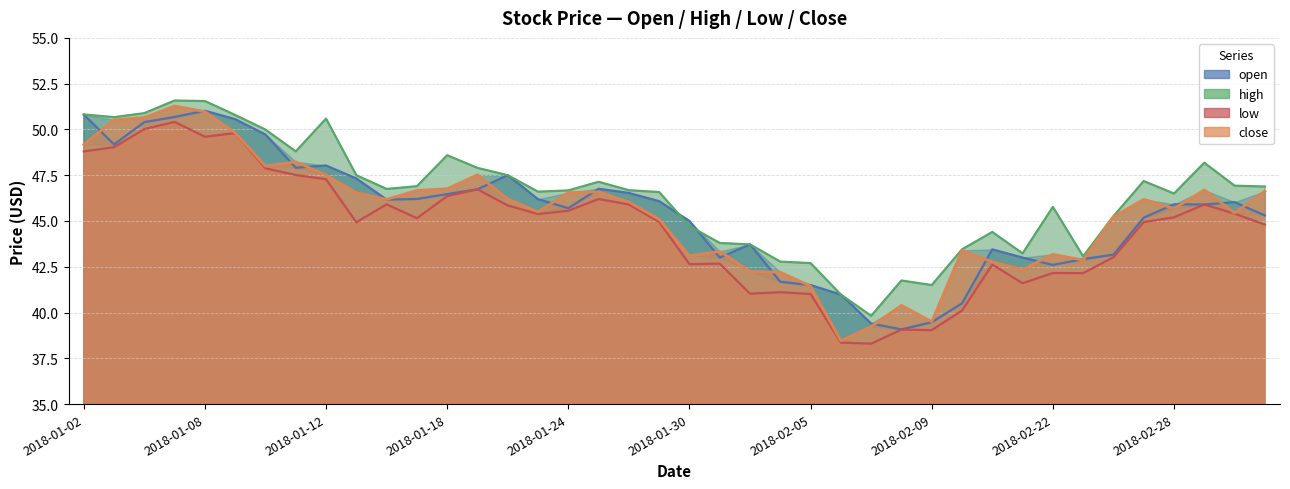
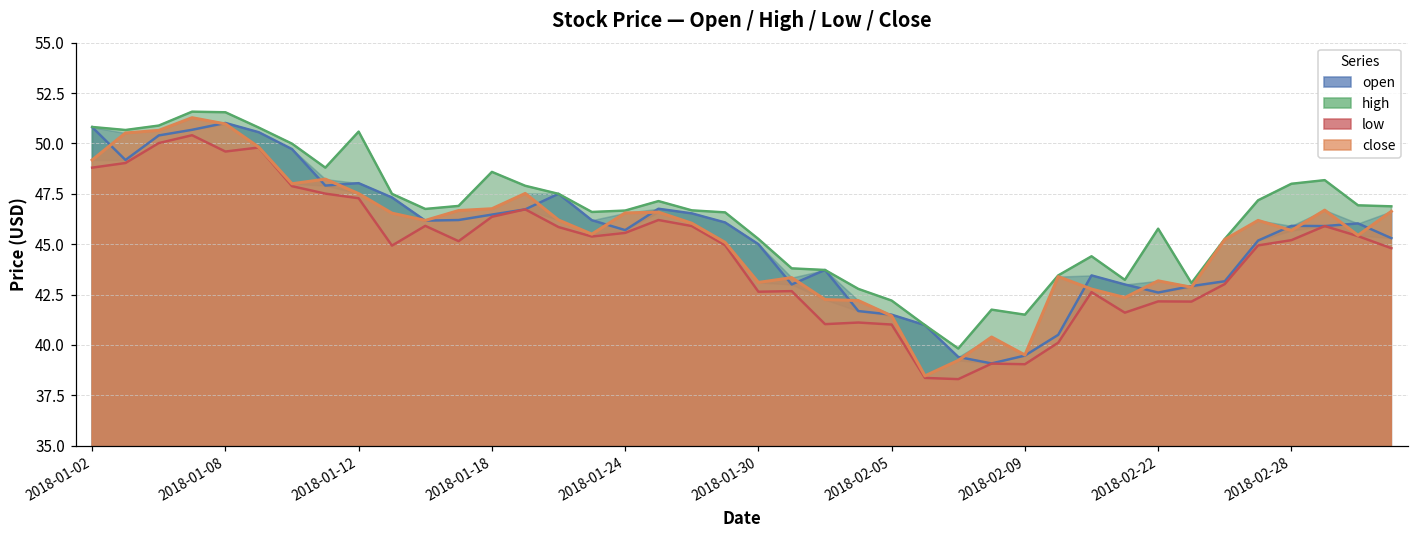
high, 2018-01-30: 44.7 -> 45.3
high, 2018-02-05: 42.7 -> 42.2
high, 2018-02-28: 46.5 -> 48.0
